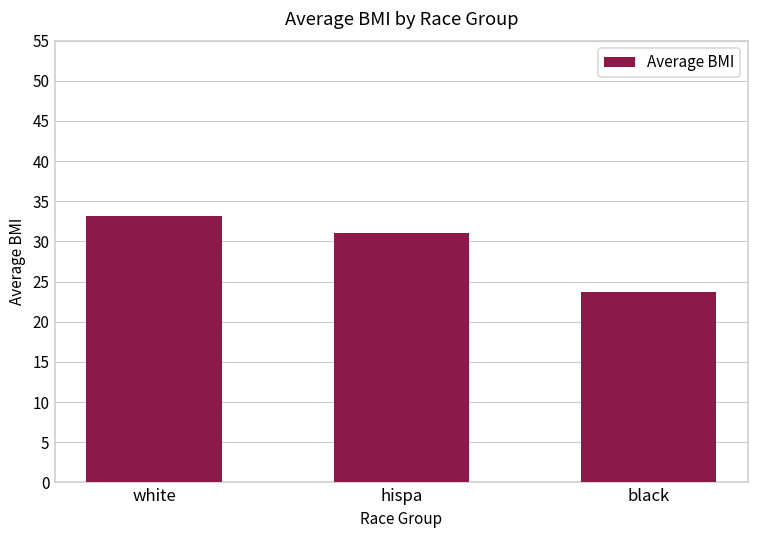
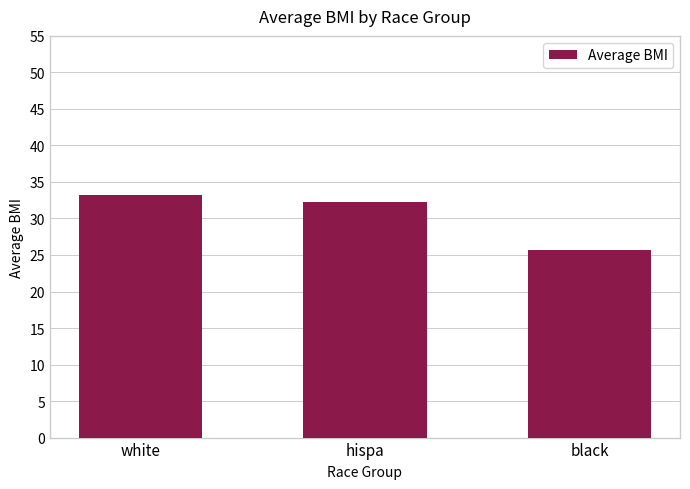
hispa: 31 -> 32
black: 24 -> 26
